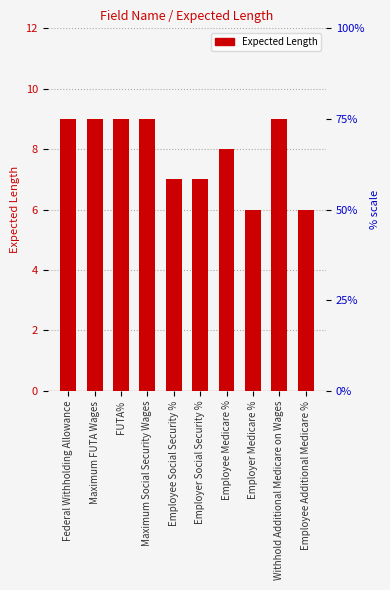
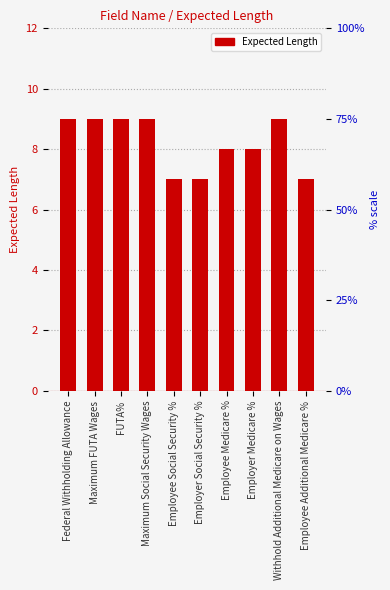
Employer Medicare %: 6 -> 8
Employee Additional Medicare %: 6 -> 7
